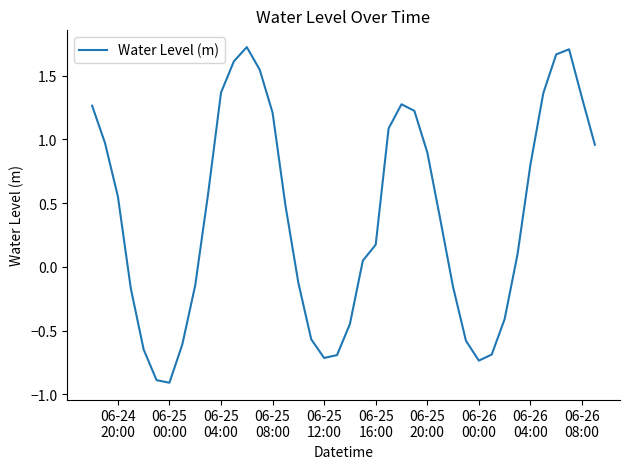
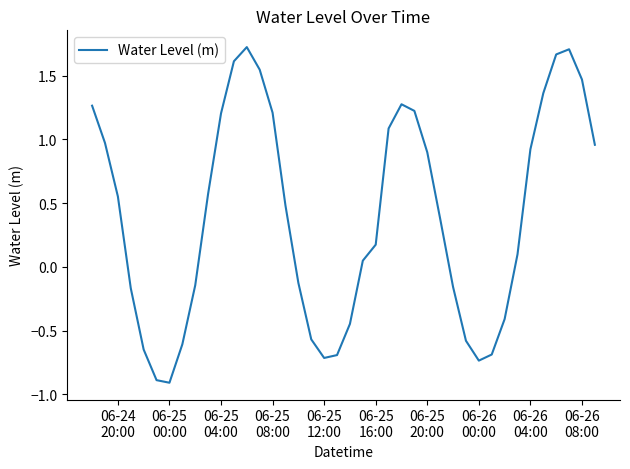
06-25 04:00: 1.37 -> 1.20
06-26 04:00: 0.80 -> 0.92
06-26 08:00: 1.33 -> 1.47
